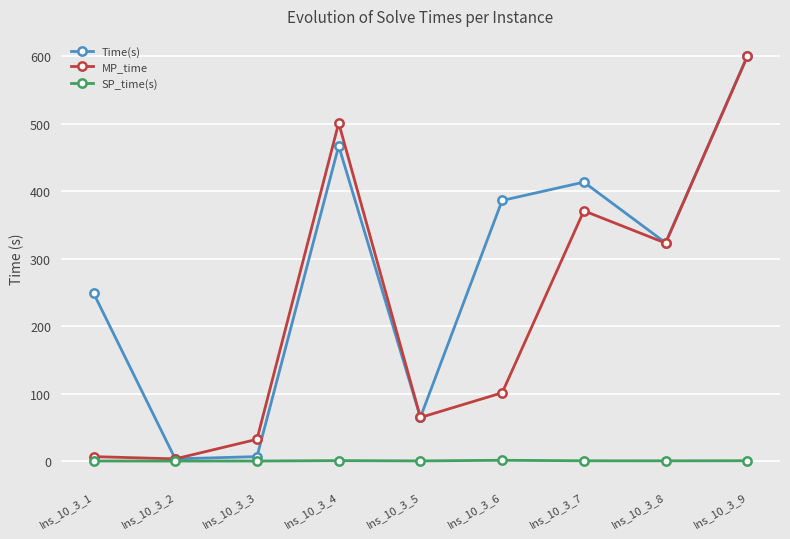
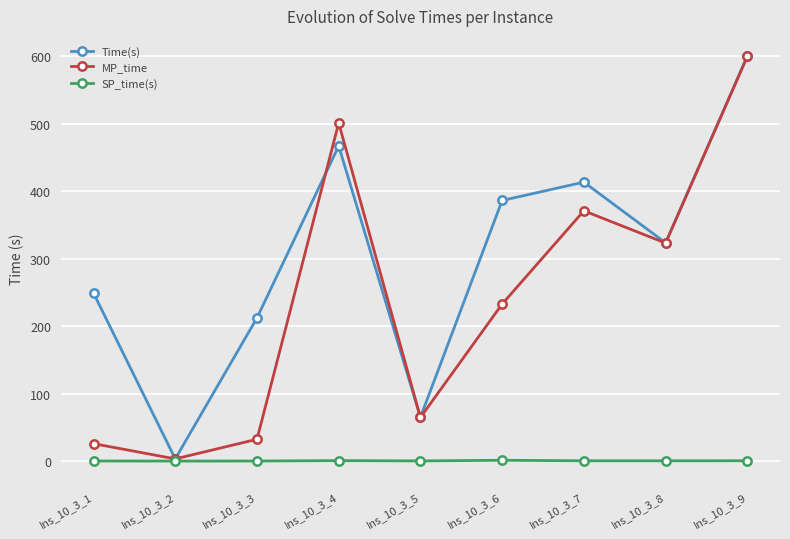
MP_time, Ins_10_3_1: 10 -> 30
Time(s), Ins_10_3_3: 10 -> 210
MP_time, Ins_10_3_6: 100 -> 230
